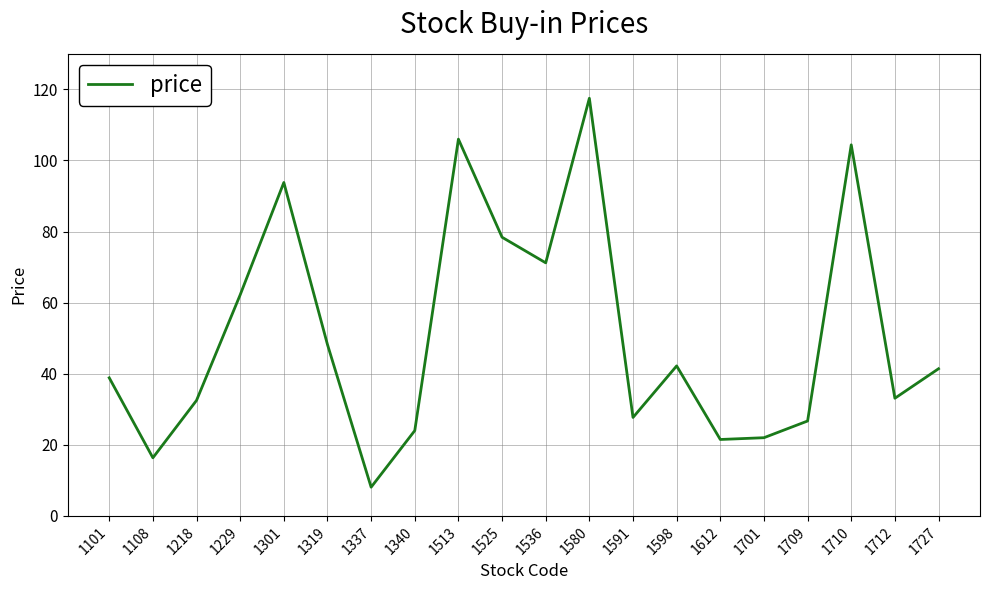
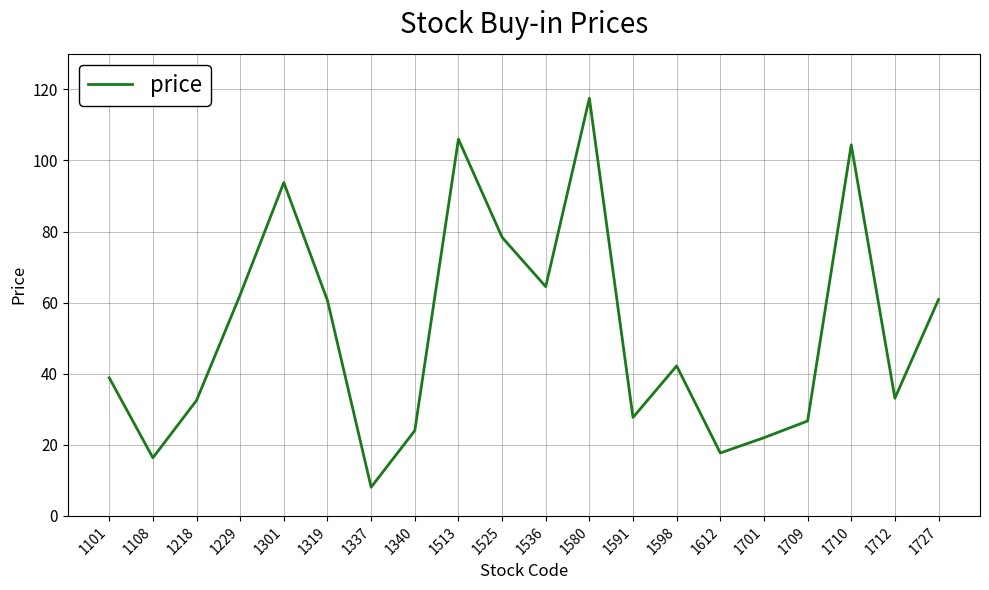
1319: 48 -> 61
1536: 71 -> 65
1612: 22 -> 18
1727: 41 -> 61
